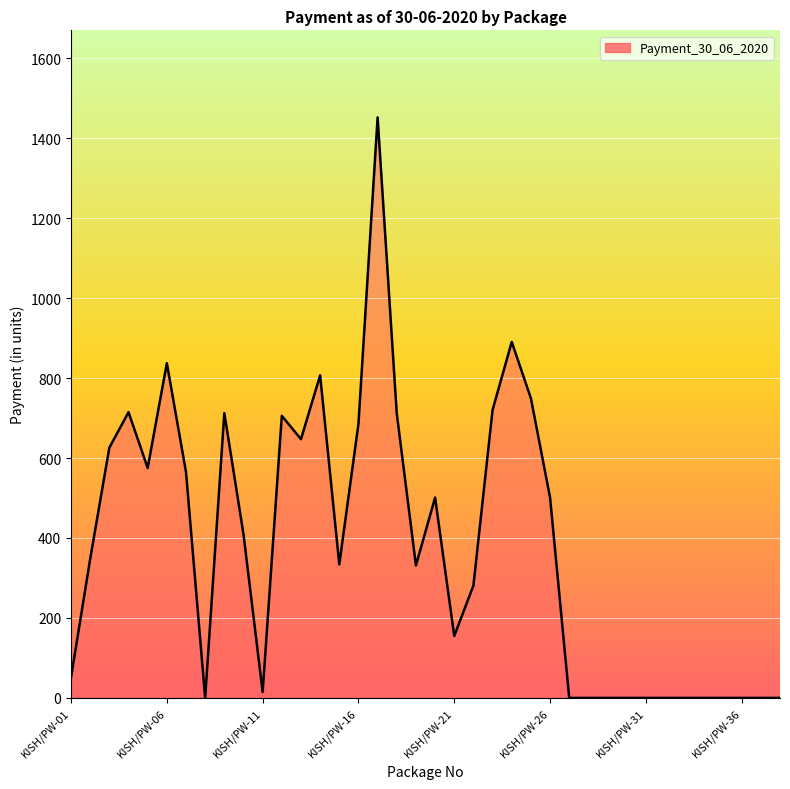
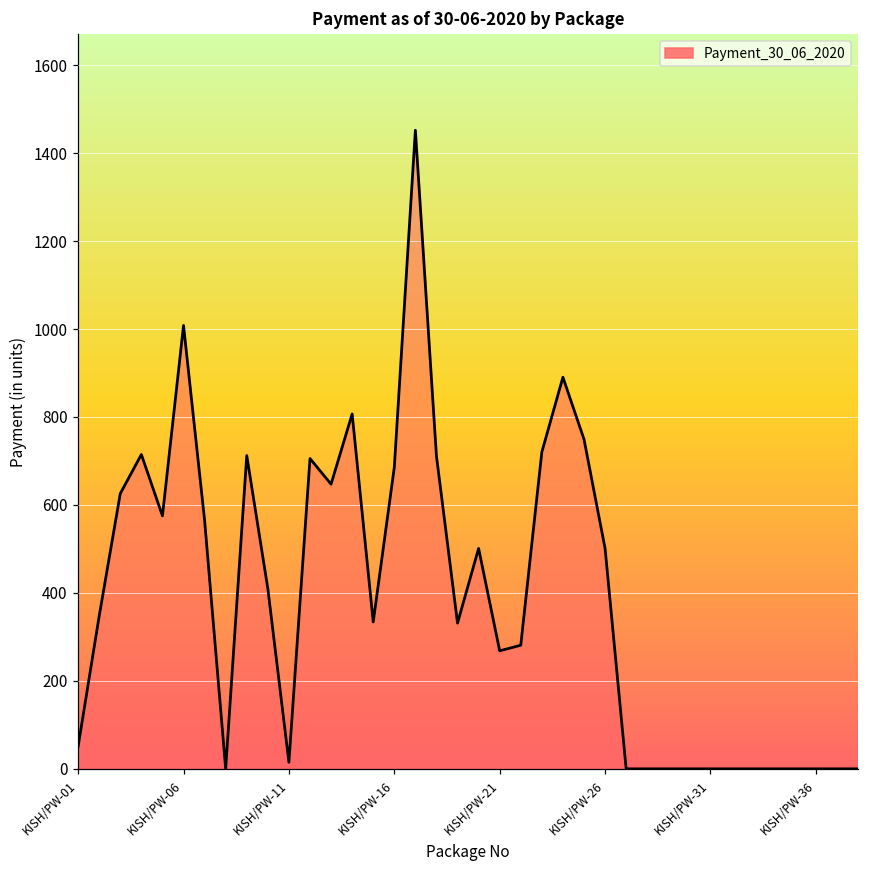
KISH/PW-06: 840 -> 1010
KISH/PW-21: 150 -> 270
